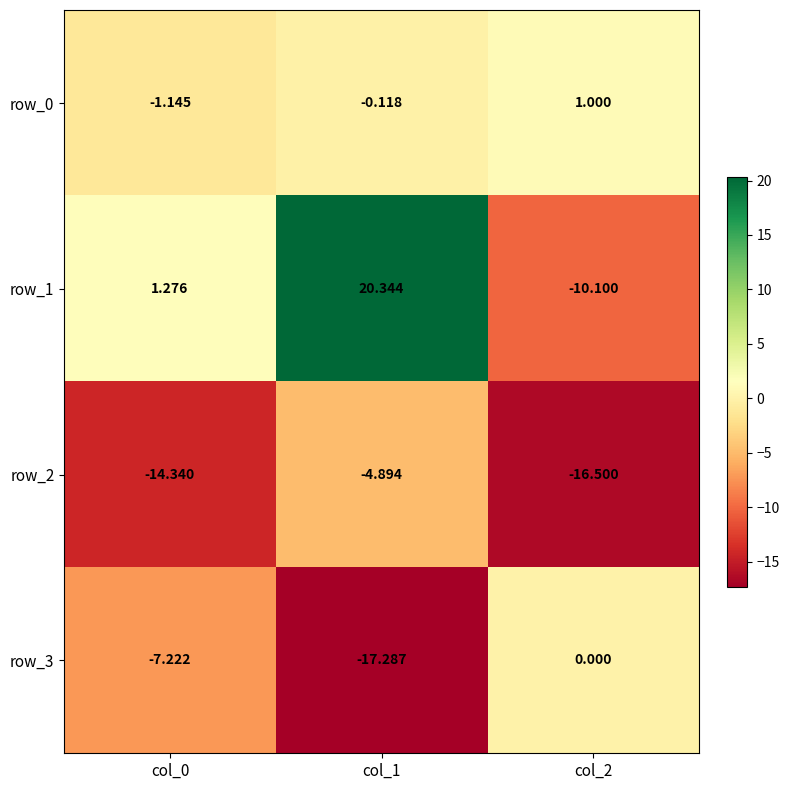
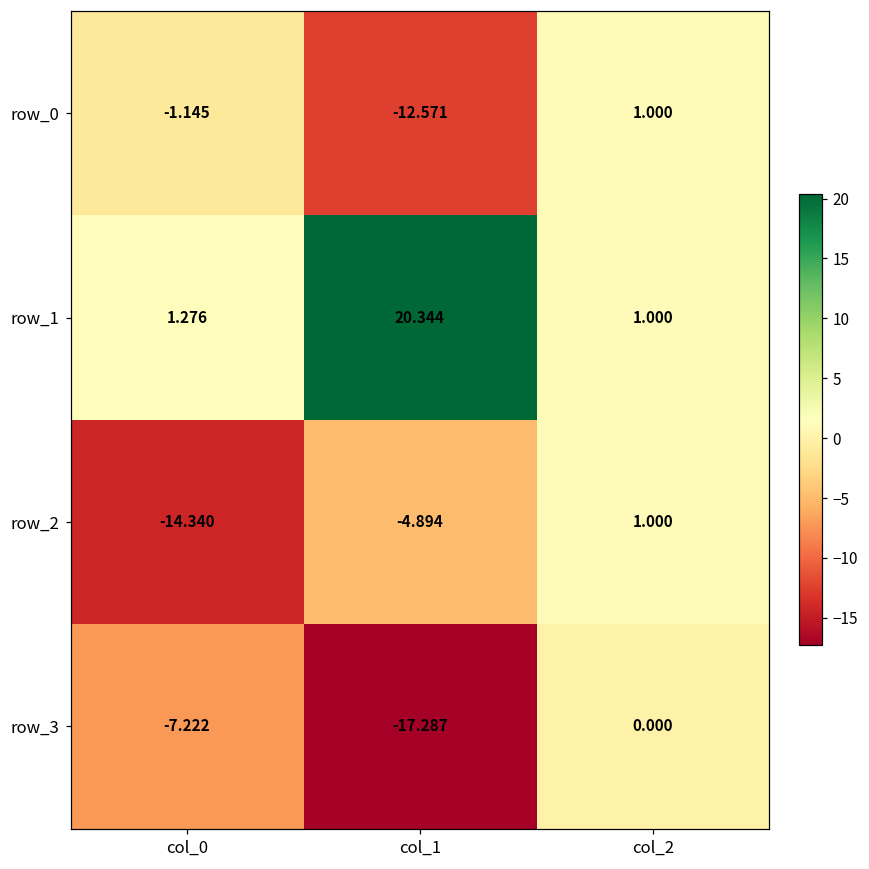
row_0, col_1: -0.118 -> -12.571
row_1, col_2: -10.100 -> 1.000
row_2, col_2: -16.500 -> 1.000
